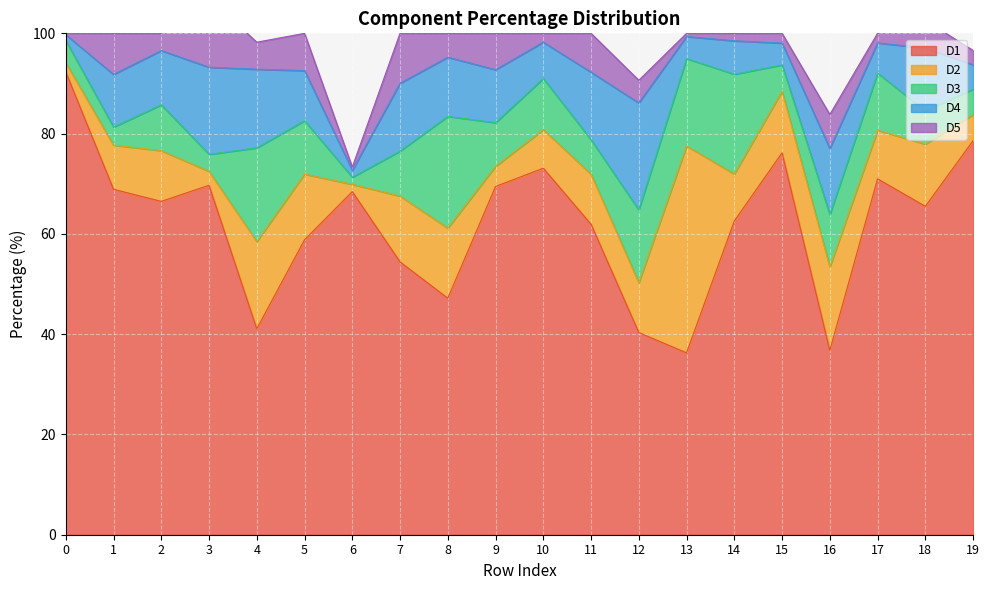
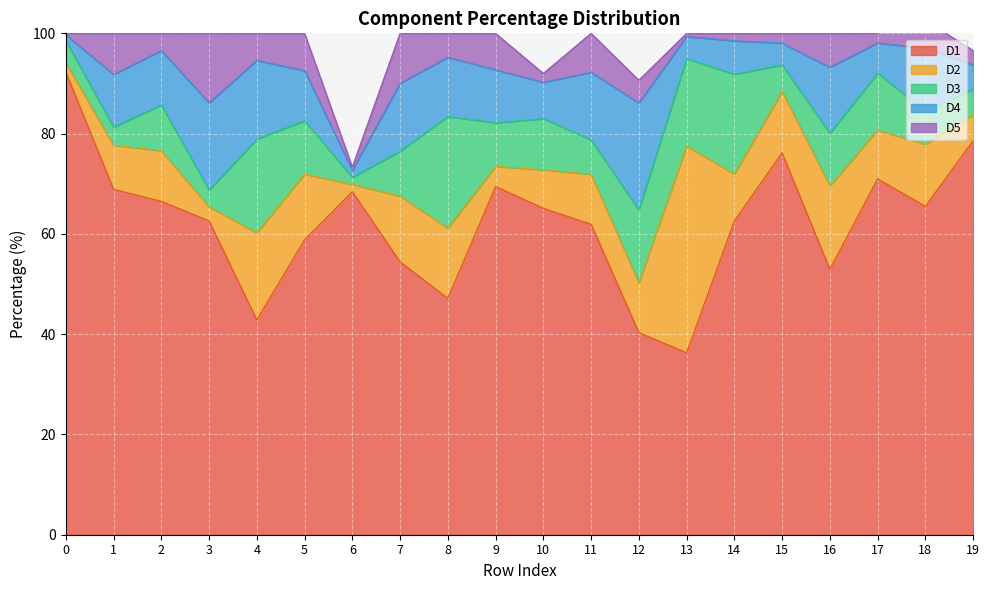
D1, 3: 70 -> 63
D1, 4: 41 -> 43
D1, 10: 73 -> 65
D1, 16: 37 -> 53
